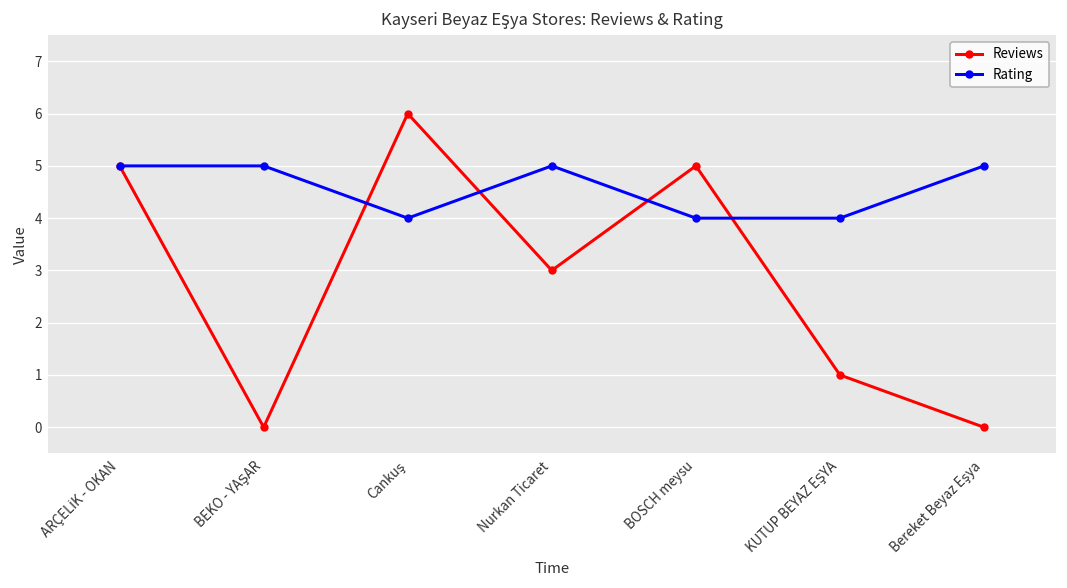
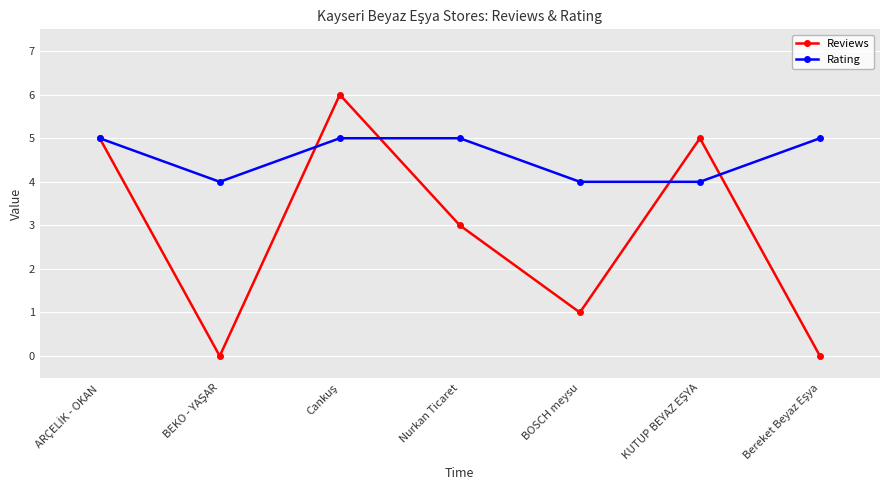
Rating, BEKO - YAŞAR: 5 -> 4
Rating, Cankuş: 4 -> 5
Reviews, BOSCH meysu: 5 -> 1
Reviews, KUTUP BEYAZ EŞYA: 1 -> 5
